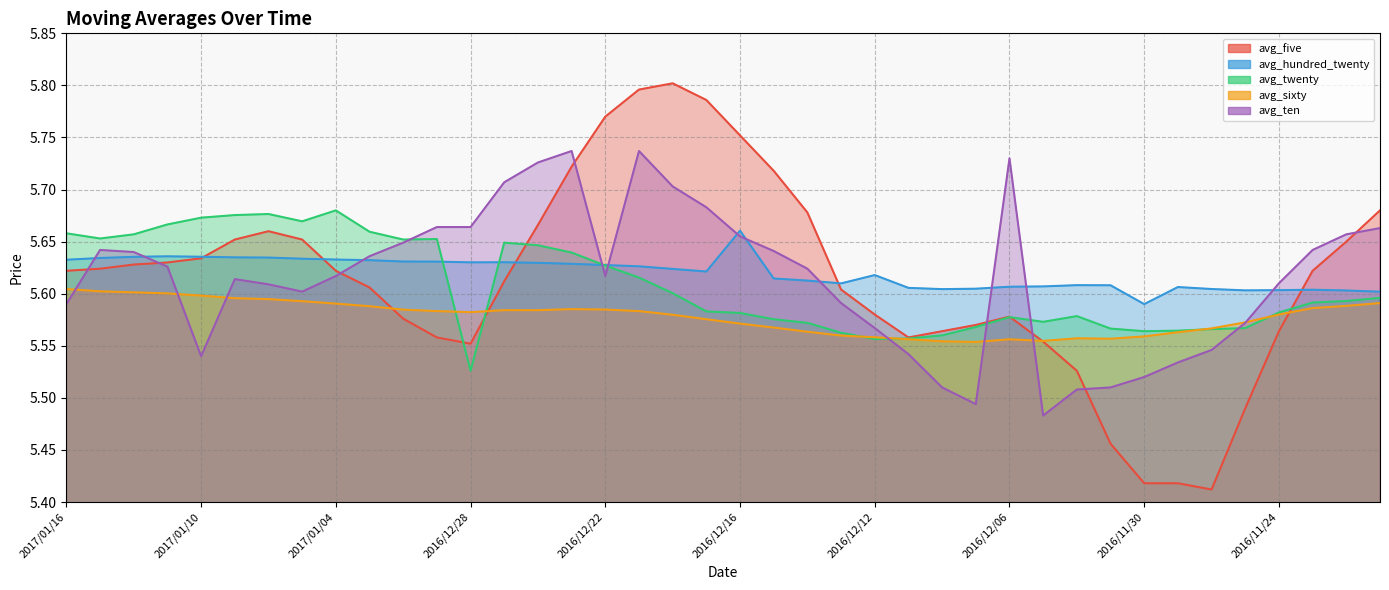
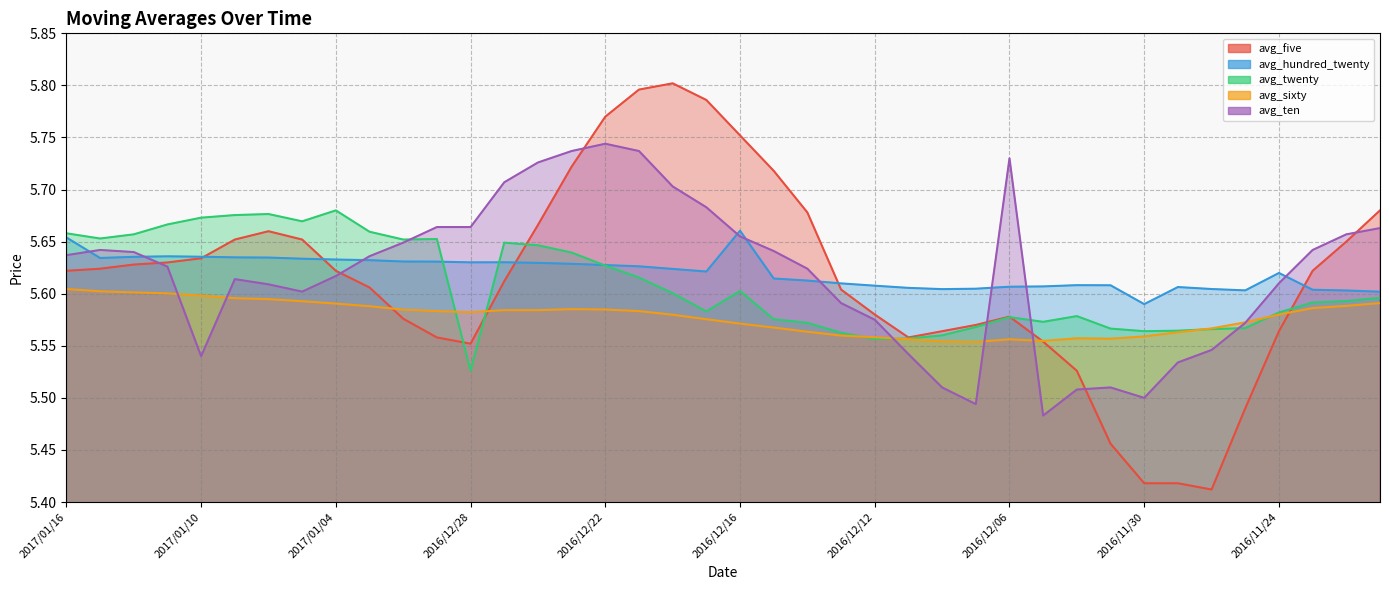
avg_hundred_twenty, 2017/01/16: 5.633 -> 5.654
avg_ten, 2017/01/16: 5.590 -> 5.637
avg_ten, 2016/12/22: 5.617 -> 5.744
avg_twenty, 2016/12/16: 5.582 -> 5.603
avg_hundred_twenty, 2016/12/12: 5.618 -> 5.608
avg_ten, 2016/12/12: 5.567 -> 5.575
avg_ten, 2016/11/30: 5.52 -> 5.50
avg_hundred_twenty, 2016/11/24: 5.603 -> 5.620
